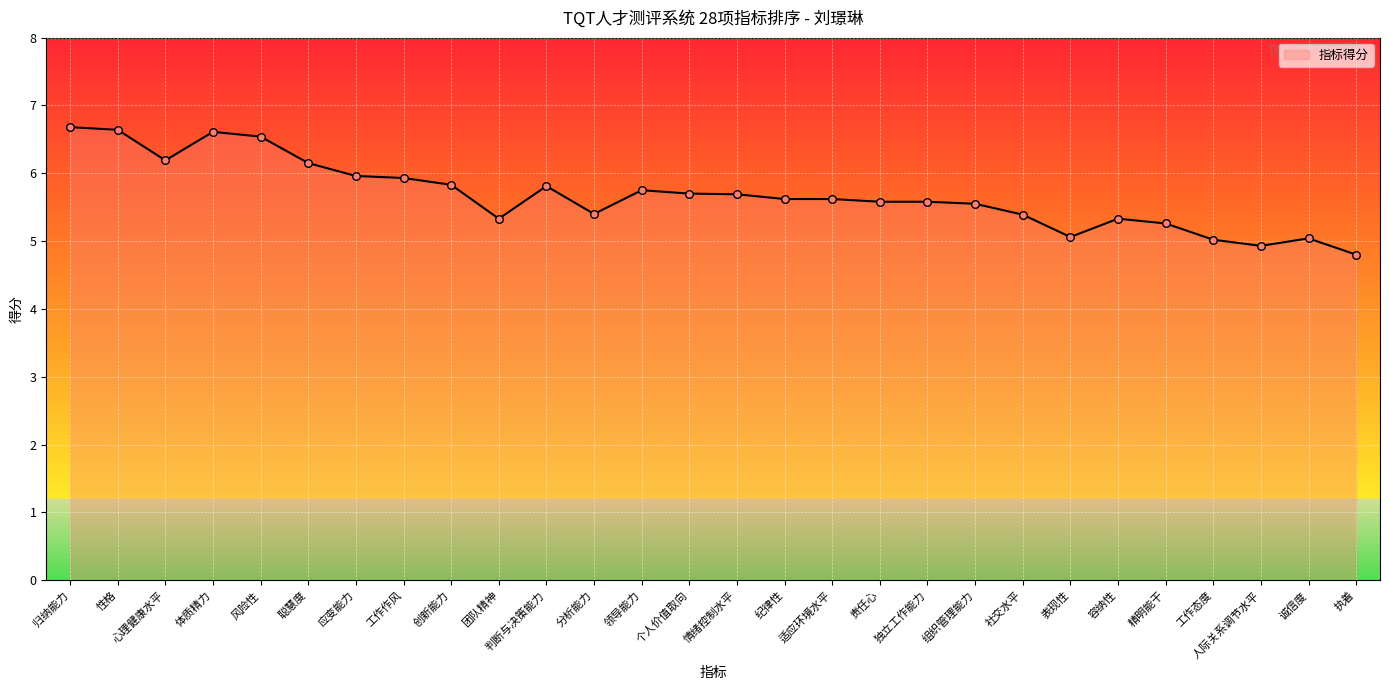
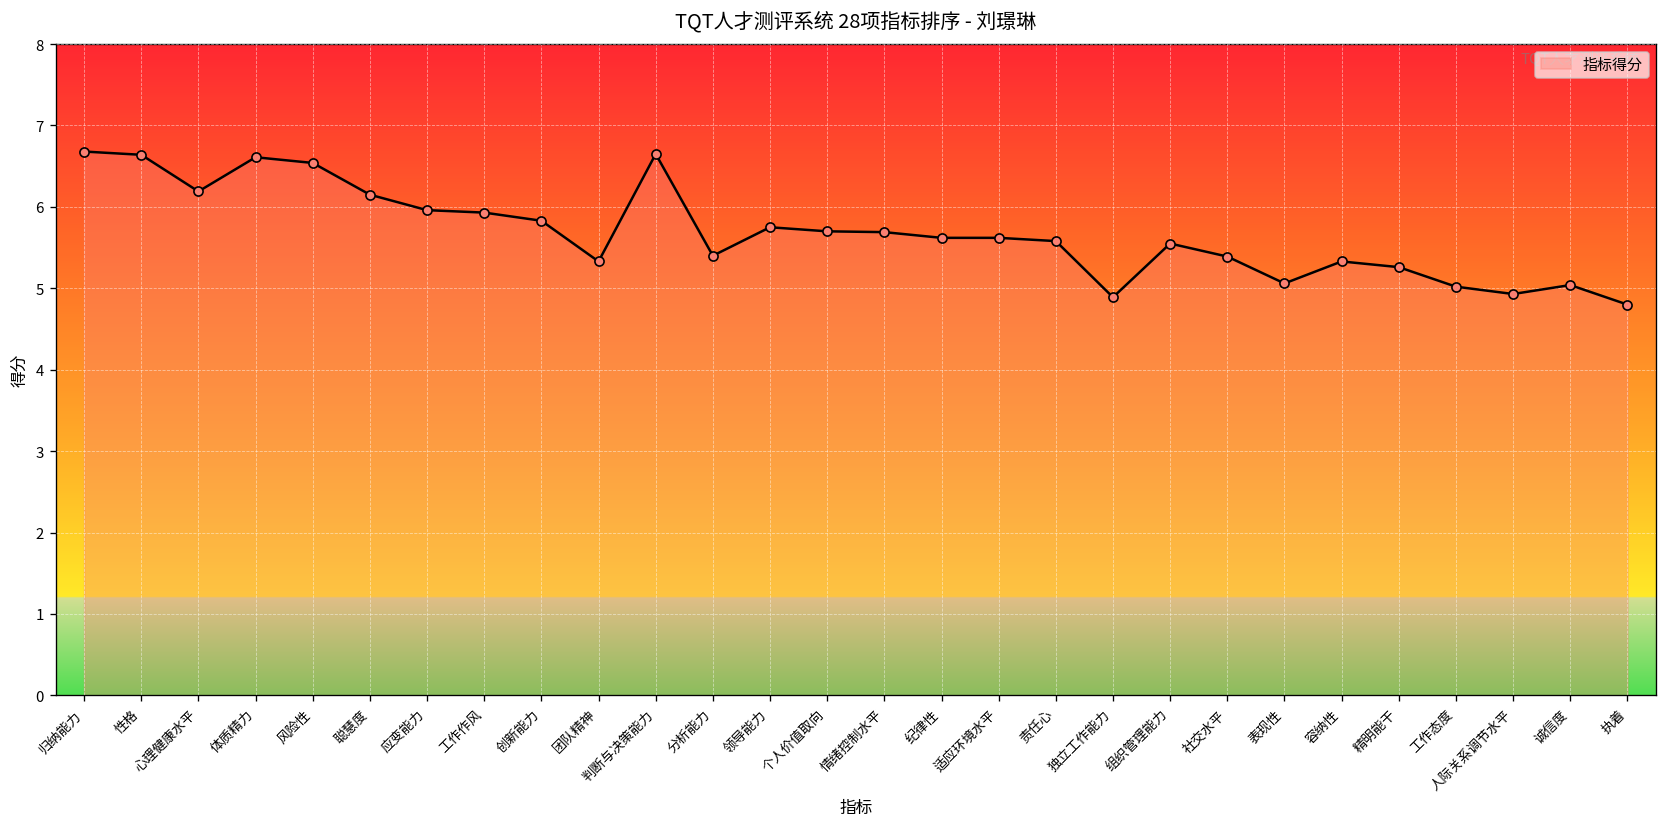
判断与决策能力: 5.8 -> 6.7
独立工作能力: 5.6 -> 4.9
